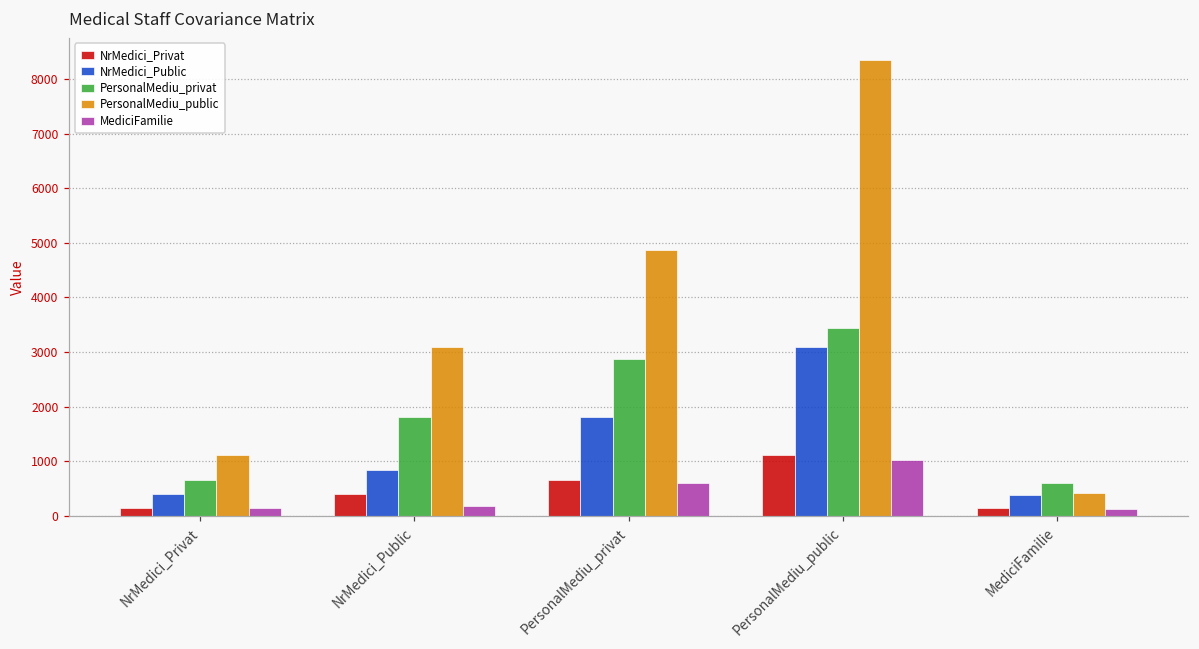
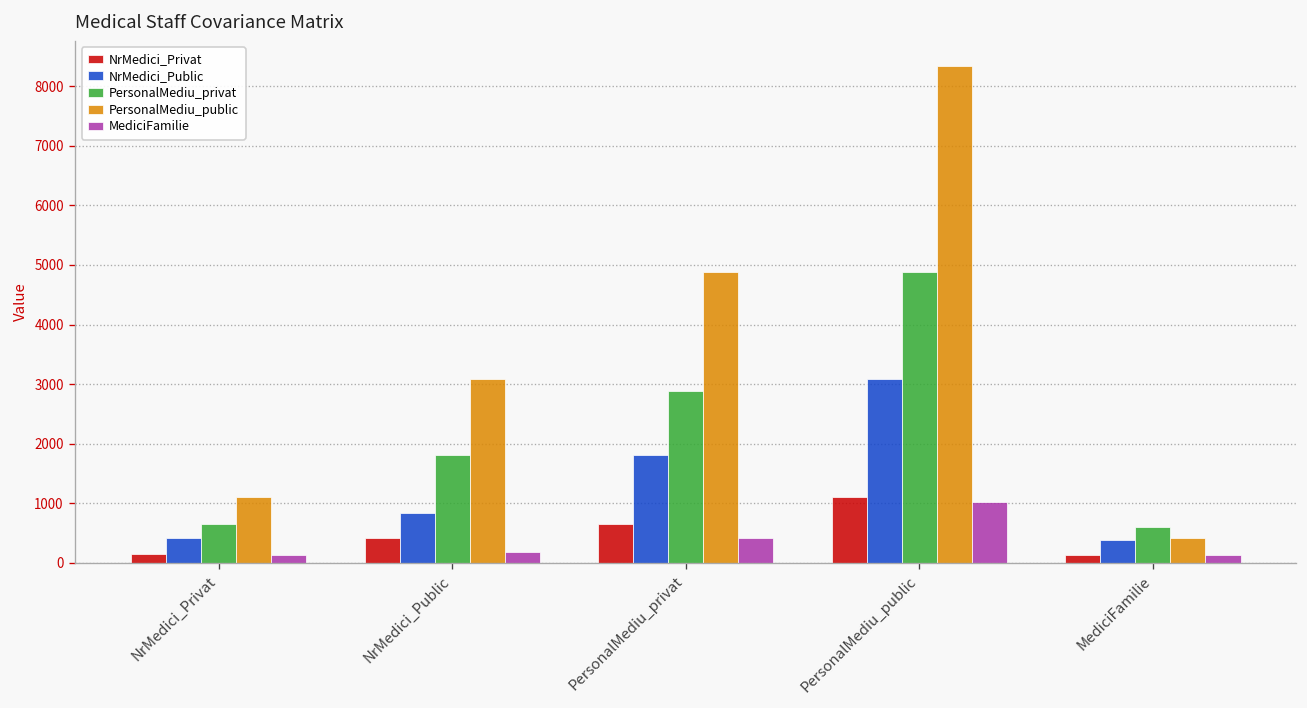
MediciFamilie, PersonalMediu_privat: 600 -> 400
PersonalMediu_privat, PersonalMediu_public: 3400 -> 4900
